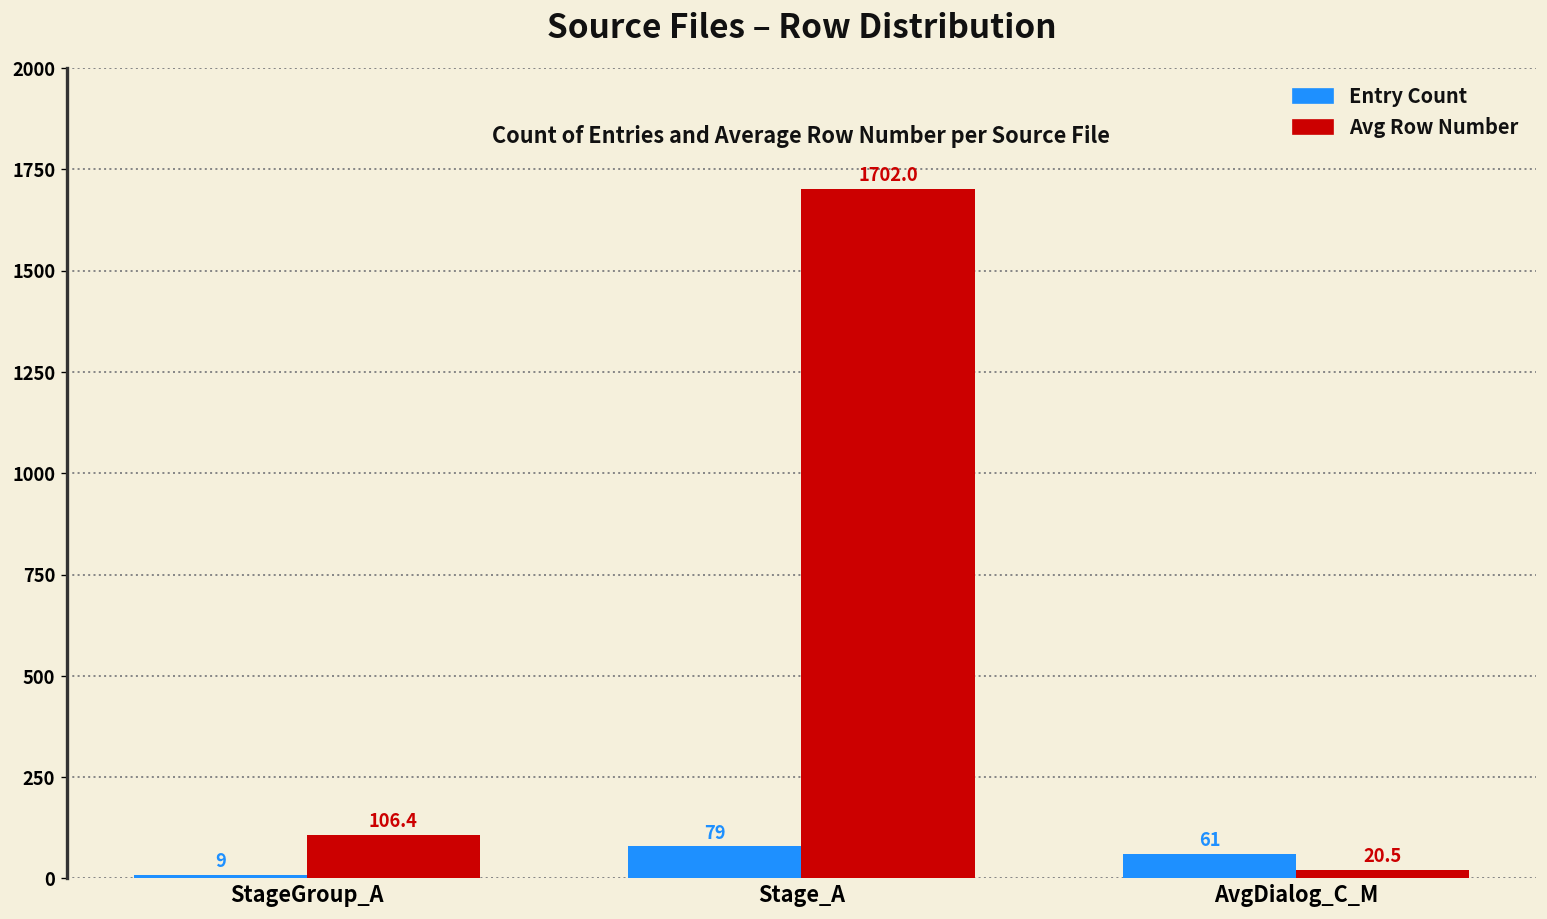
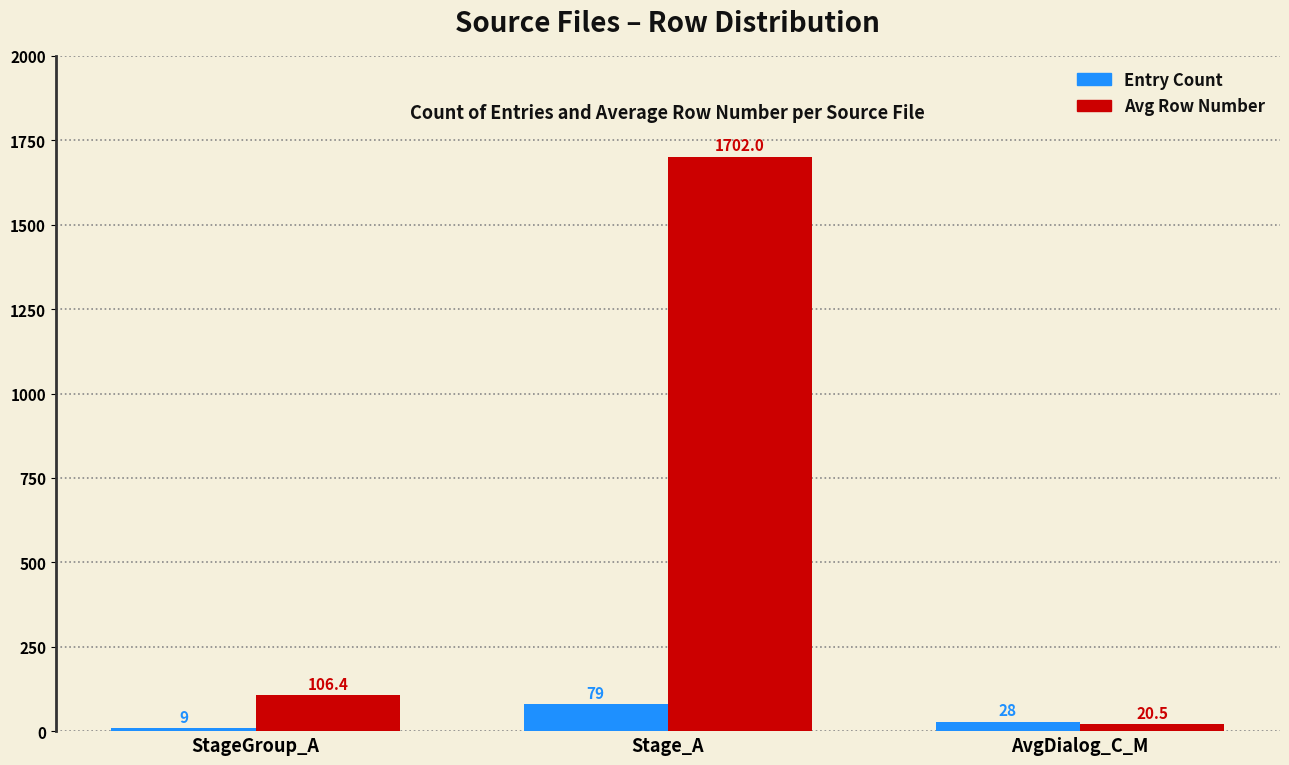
Entry Count, AvgDialog_C_M: 61 -> 28
